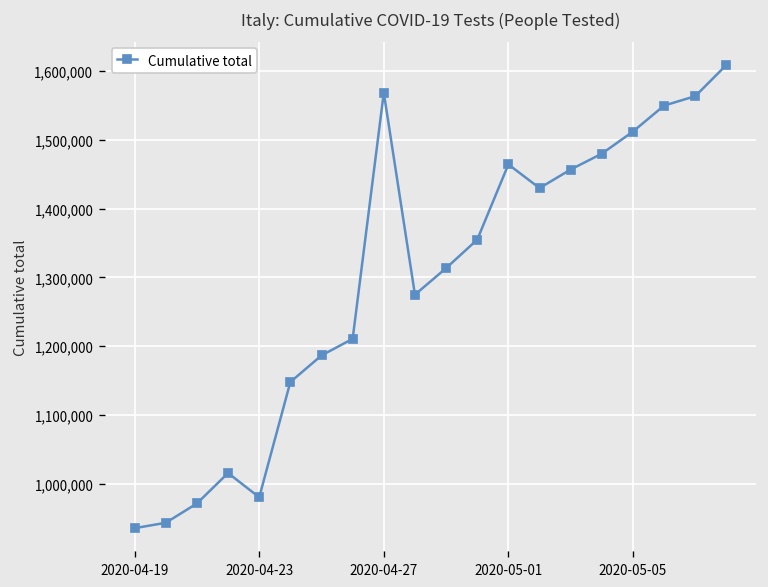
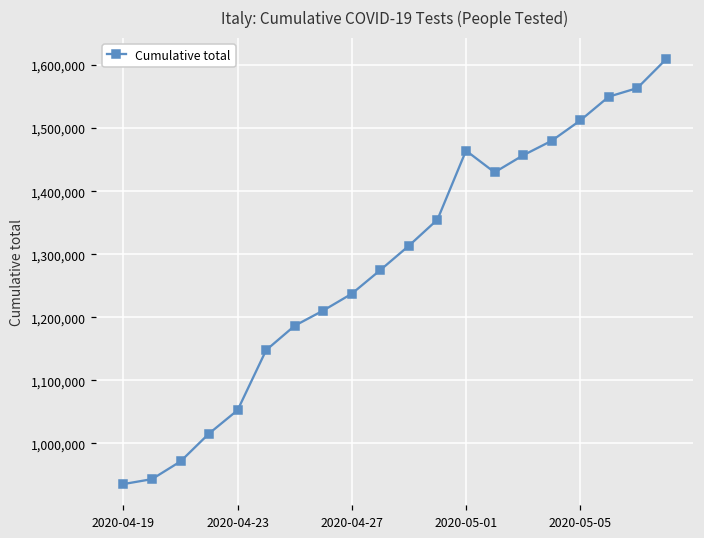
2020-04-23: 980,000 -> 1,050,000
2020-04-27: 1,570,000 -> 1,240,000
